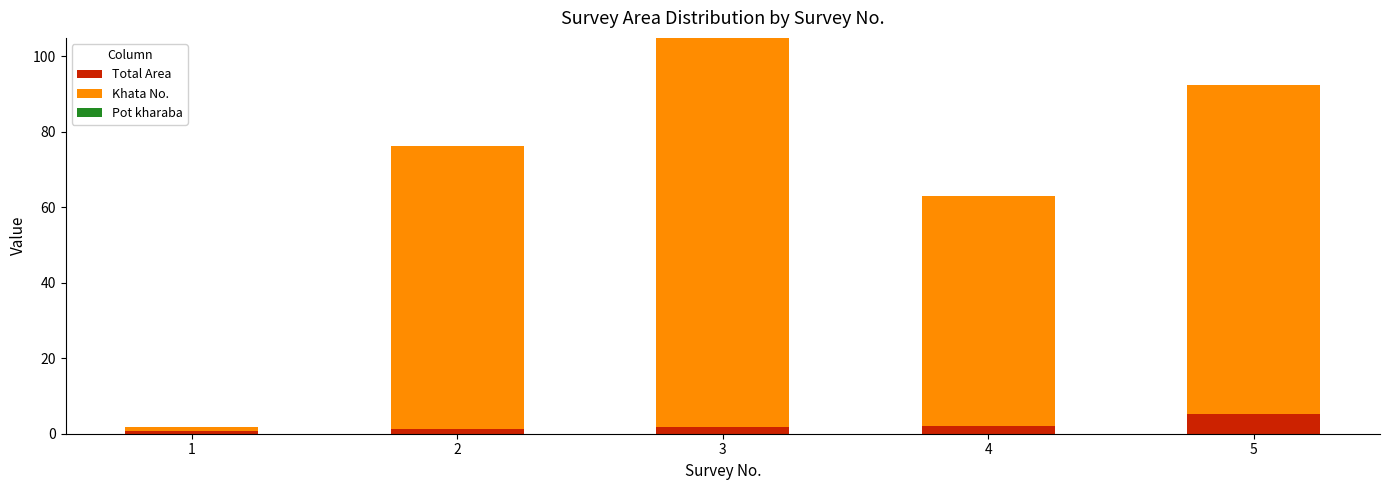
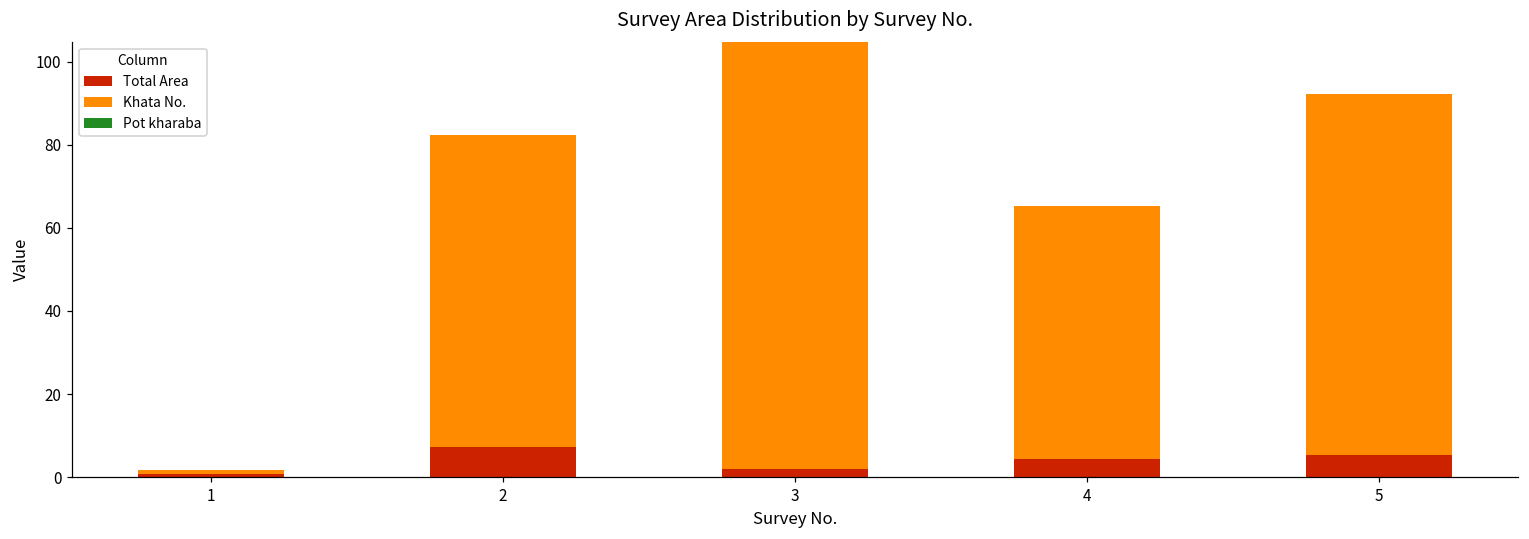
Total Area, 2: 1 -> 7
Total Area, 4: 2 -> 4
